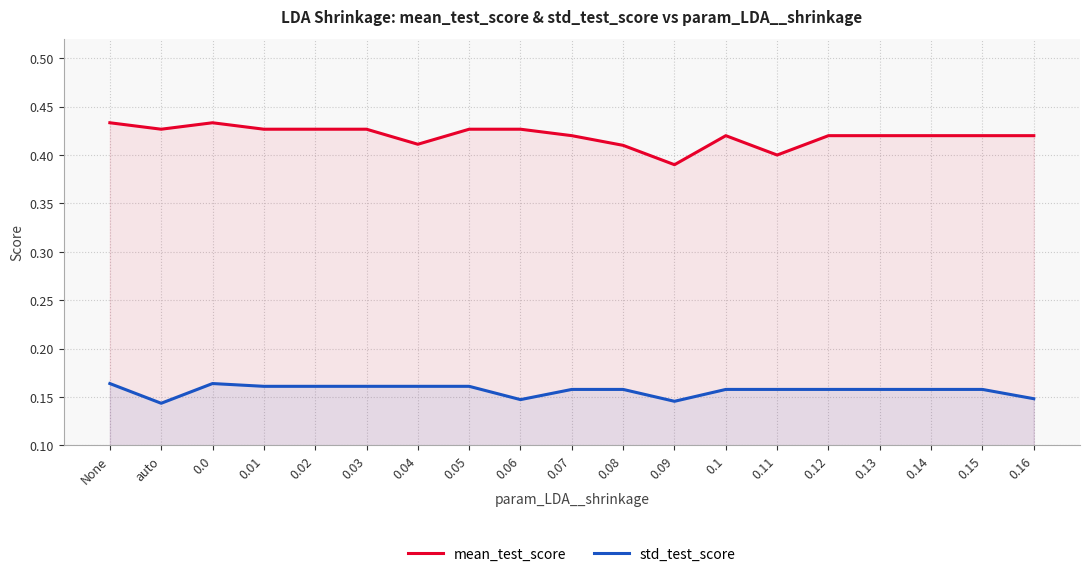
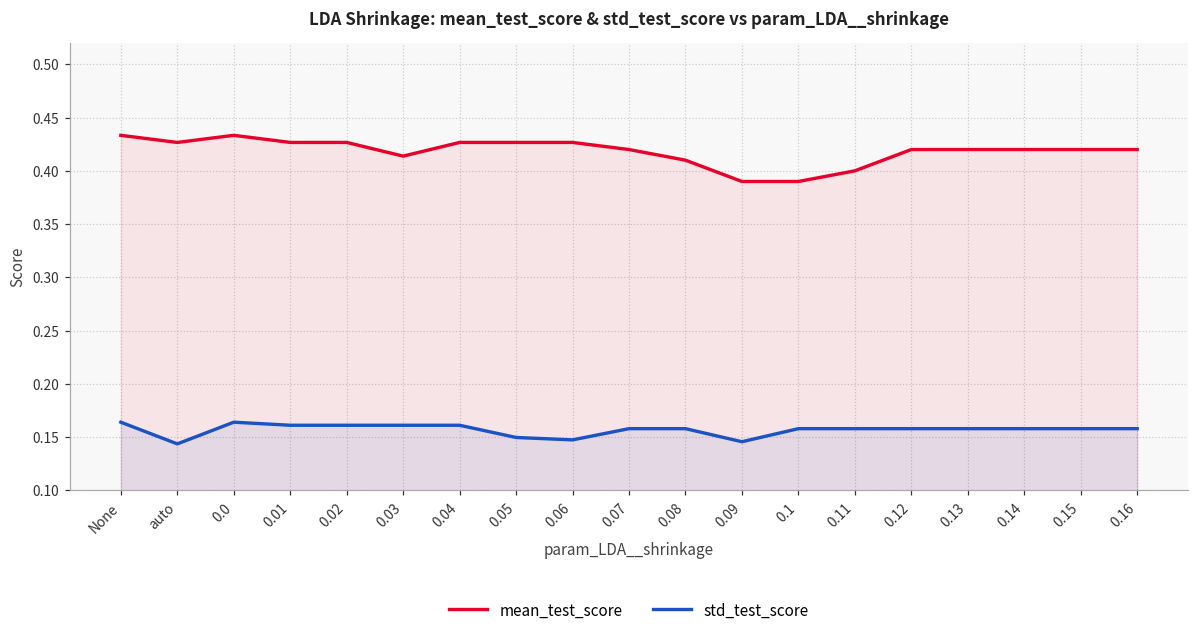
mean_test_score, 0.03: 0.43 -> 0.41
mean_test_score, 0.04: 0.41 -> 0.43
std_test_score, 0.05: 0.16 -> 0.15
mean_test_score, 0.1: 0.42 -> 0.39
std_test_score, 0.16: 0.15 -> 0.16
